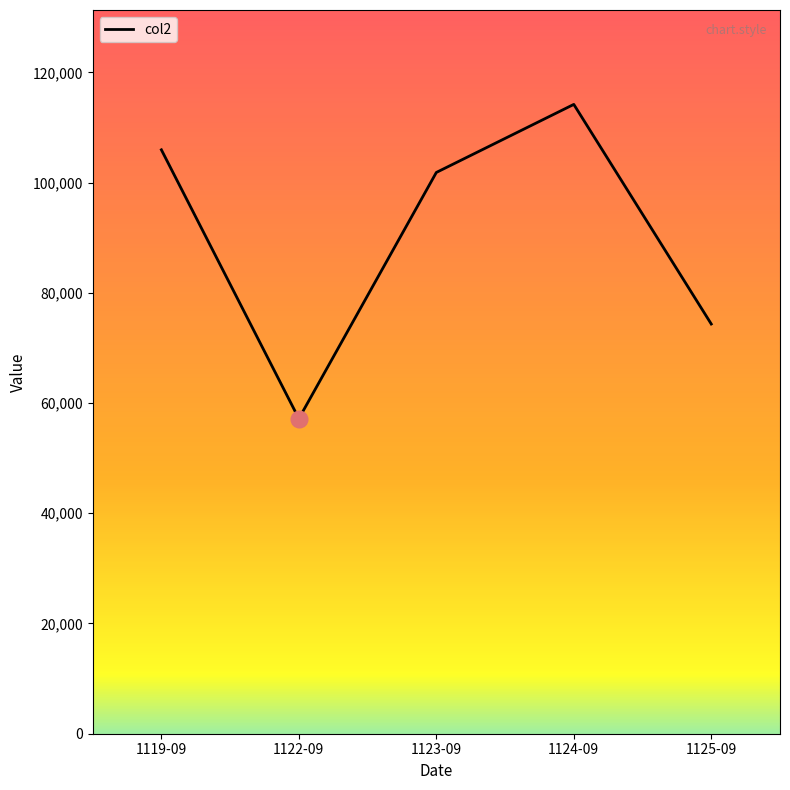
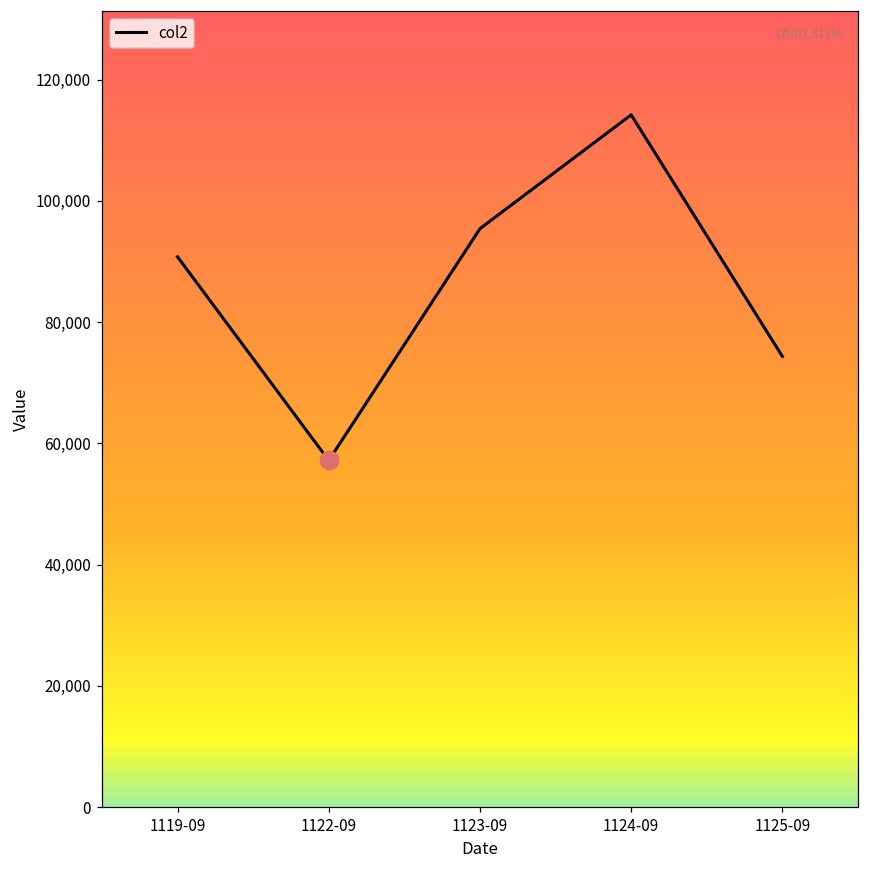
col2, 1119-09: 106,000 -> 91,000
col2, 1123-09: 102,000 -> 95,000
